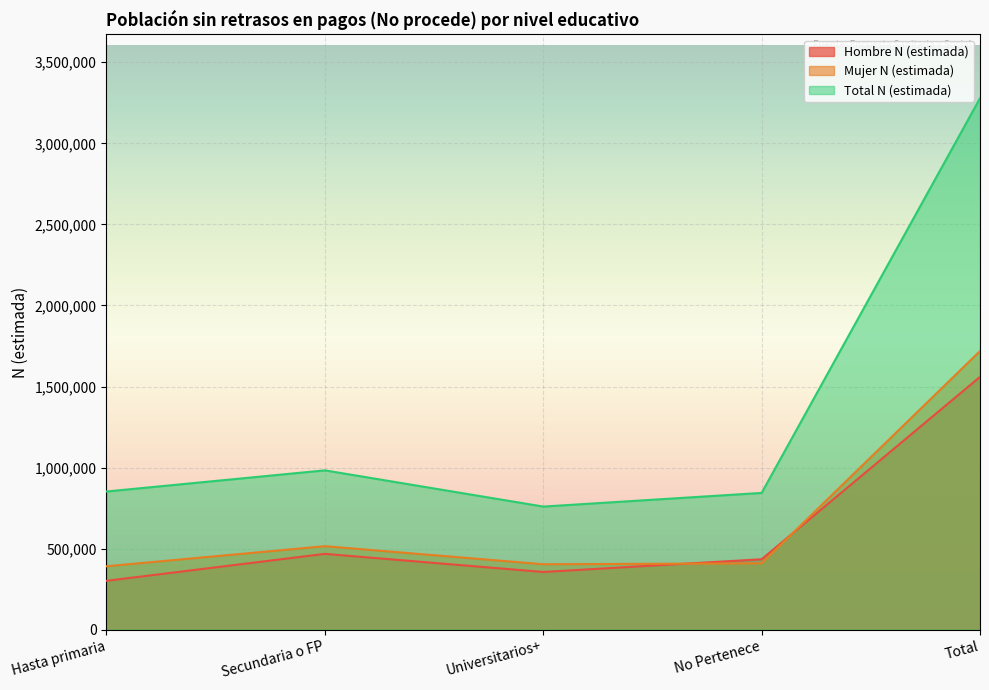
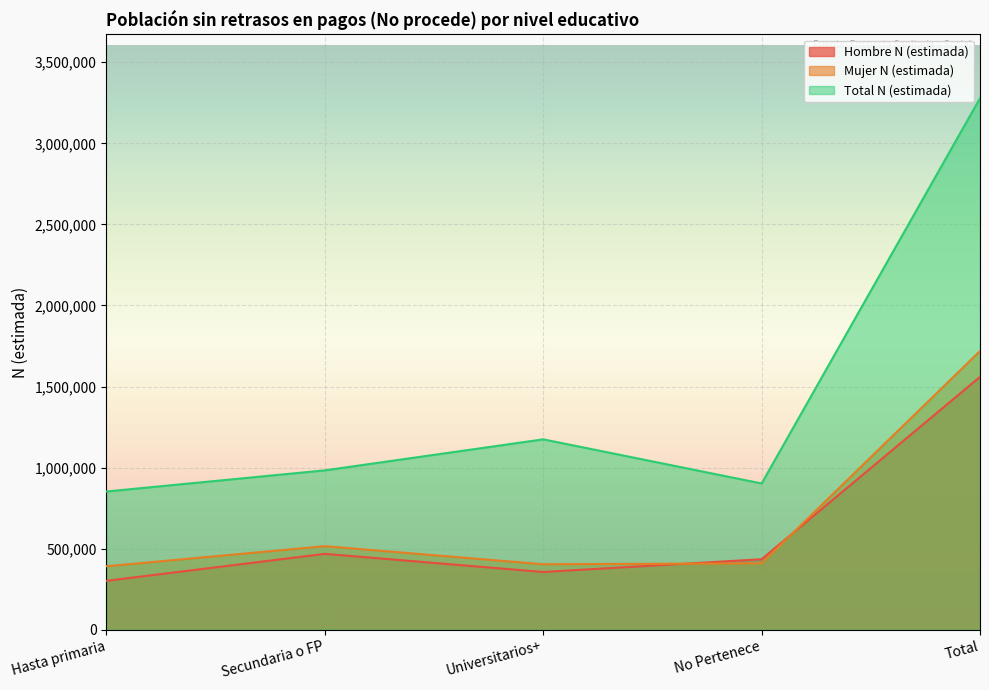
Total N (estimada), Universitarios+: 760,000 -> 1,170,000
Total N (estimada), No Pertenece: 840,000 -> 900,000
